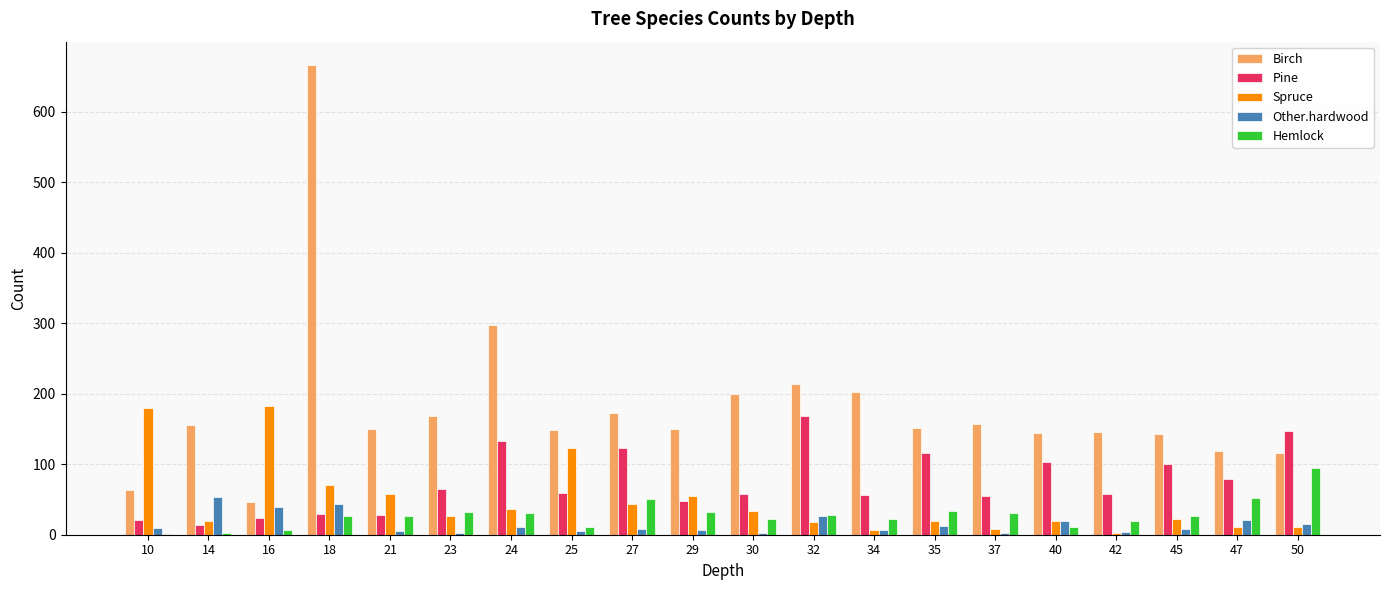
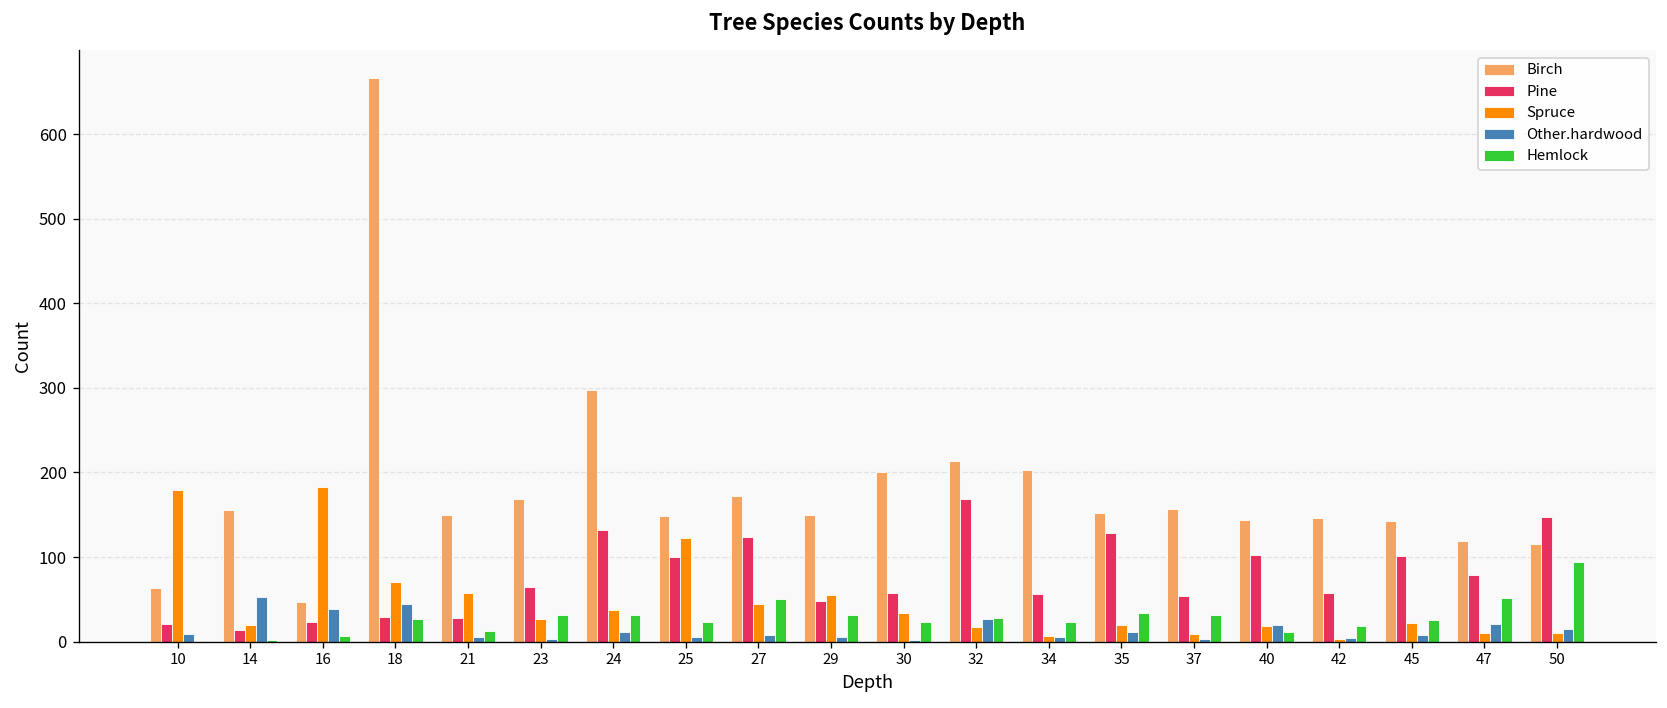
Hemlock, 21: 30 -> 10
Pine, 25: 60 -> 100
Hemlock, 25: 10 -> 20
Pine, 35: 120 -> 130
